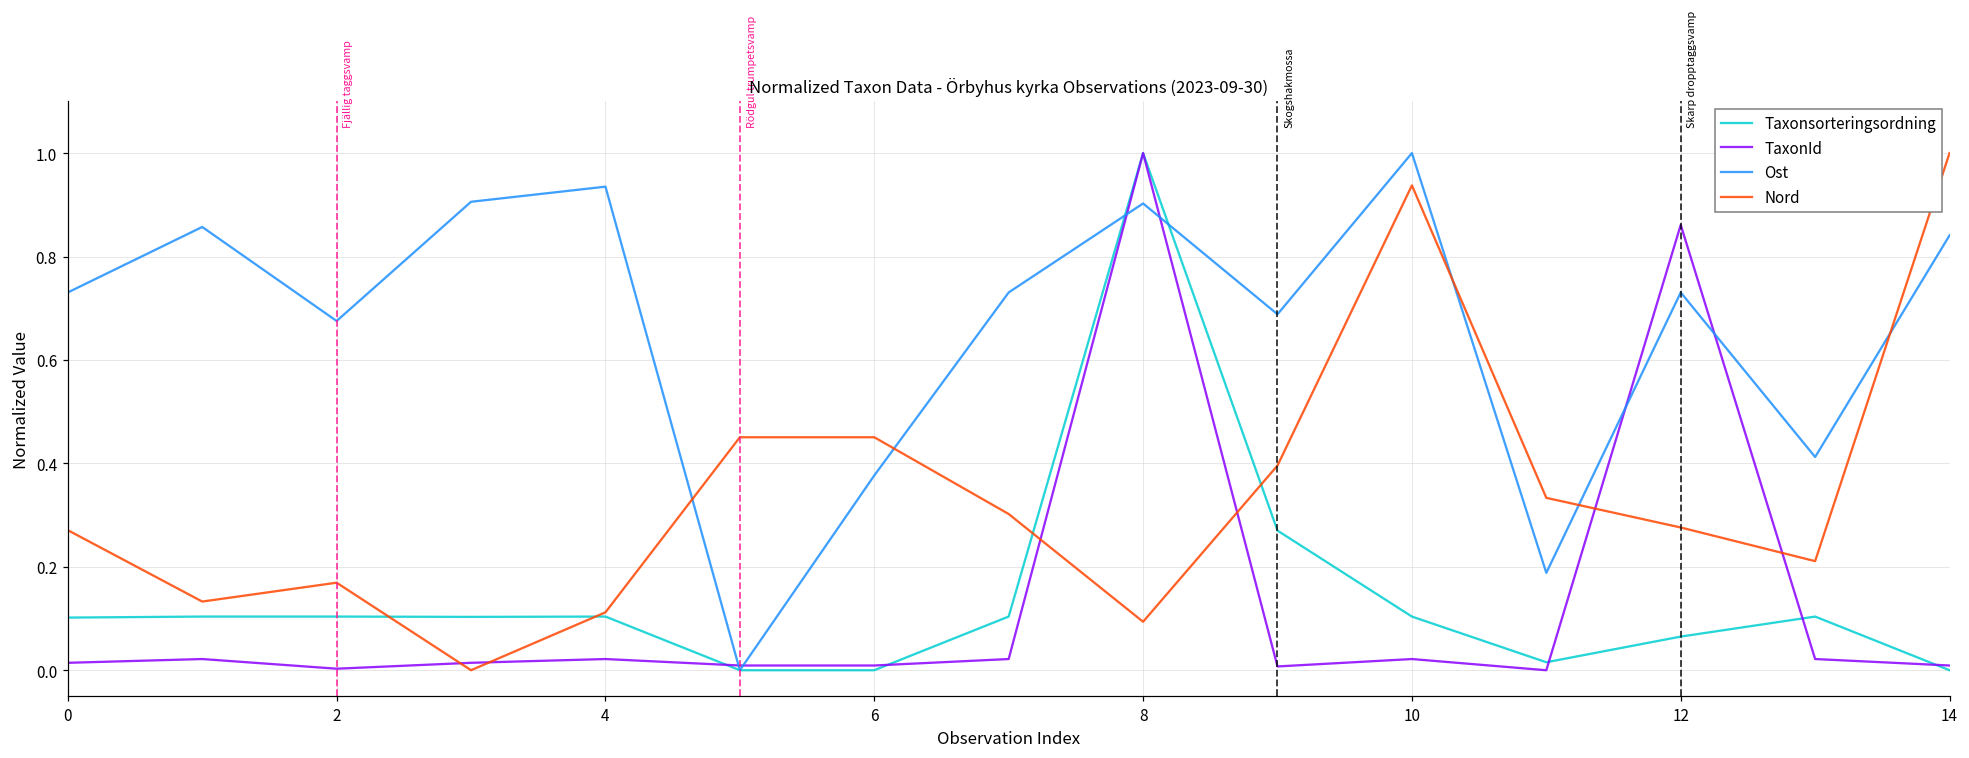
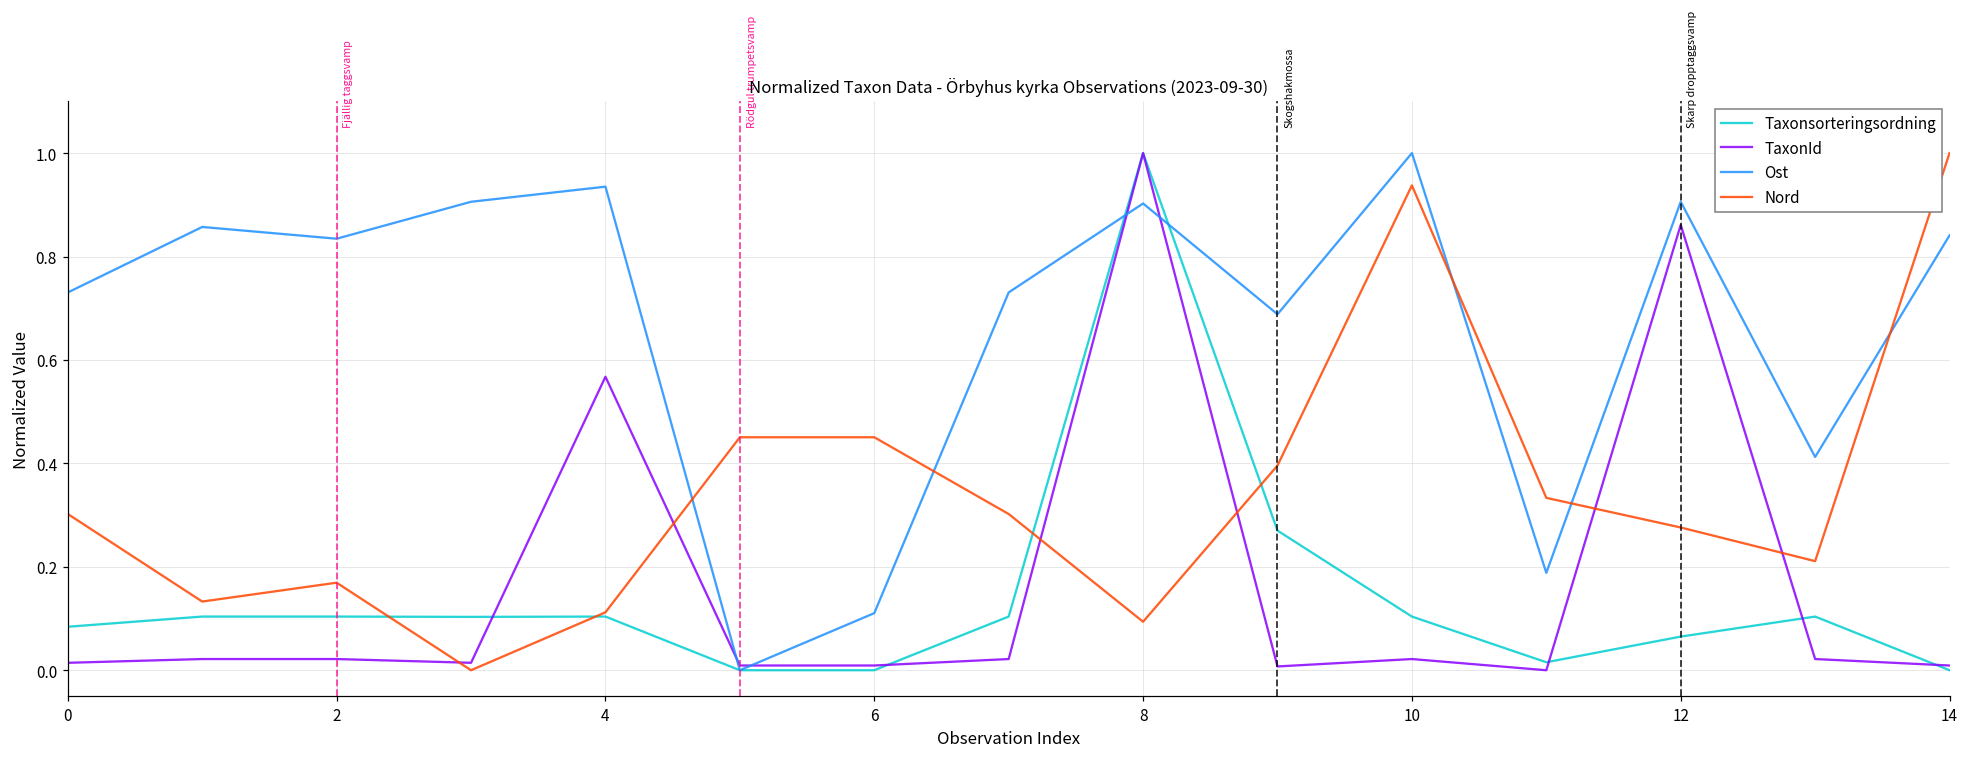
Taxonsorteringsordning, 0: 0.10 -> 0.08
Nord, 0: 0.27 -> 0.30
TaxonId, 2: 0.00 -> 0.02
Ost, 2: 0.68 -> 0.83
TaxonId, 4: 0.02 -> 0.57
Ost, 6: 0.38 -> 0.11
Ost, 12: 0.73 -> 0.91
